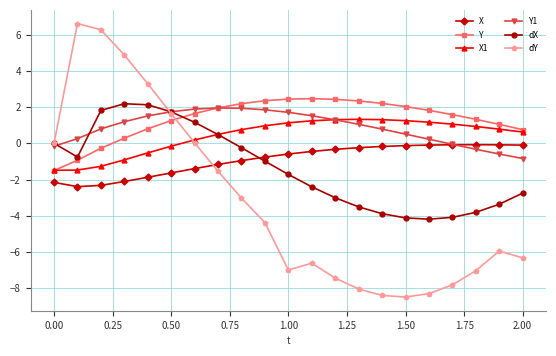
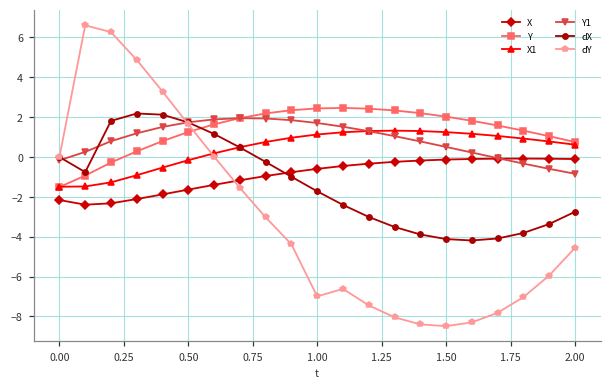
dY, 2.00: -6.3 -> -4.6
